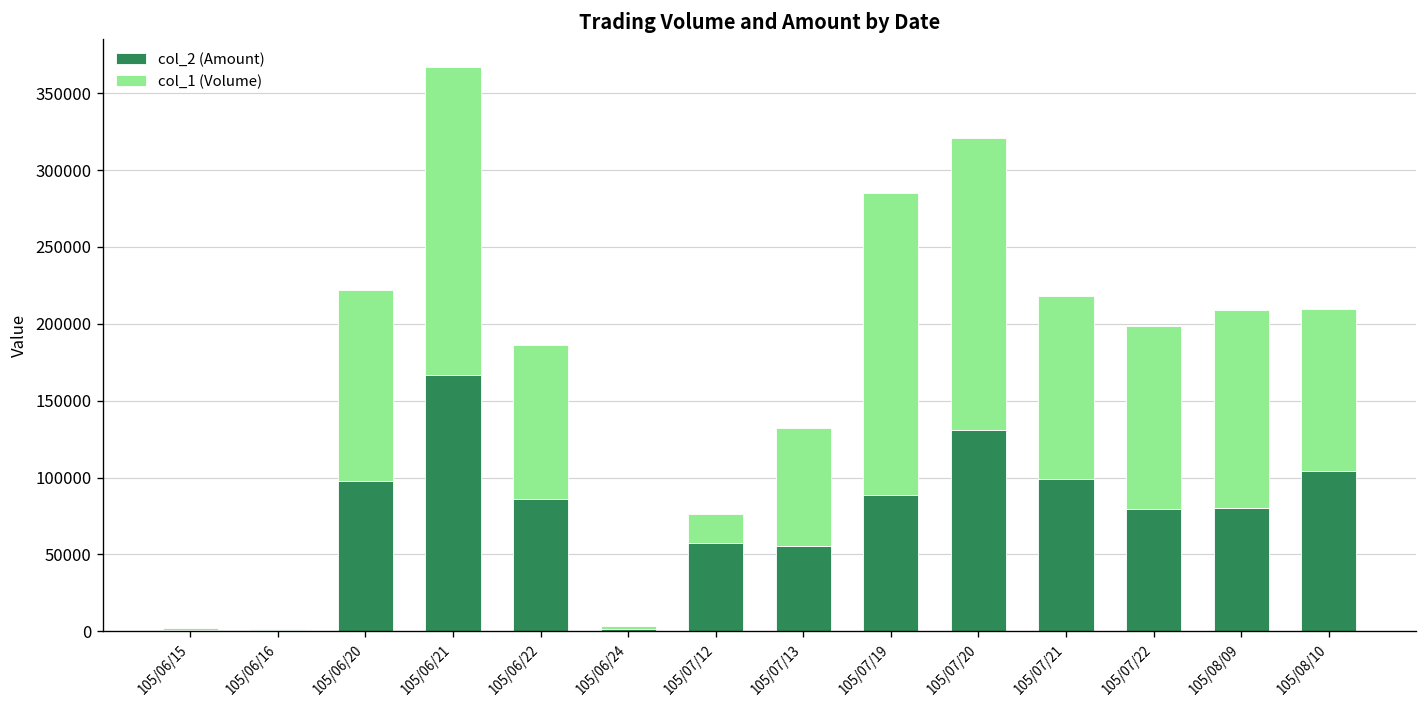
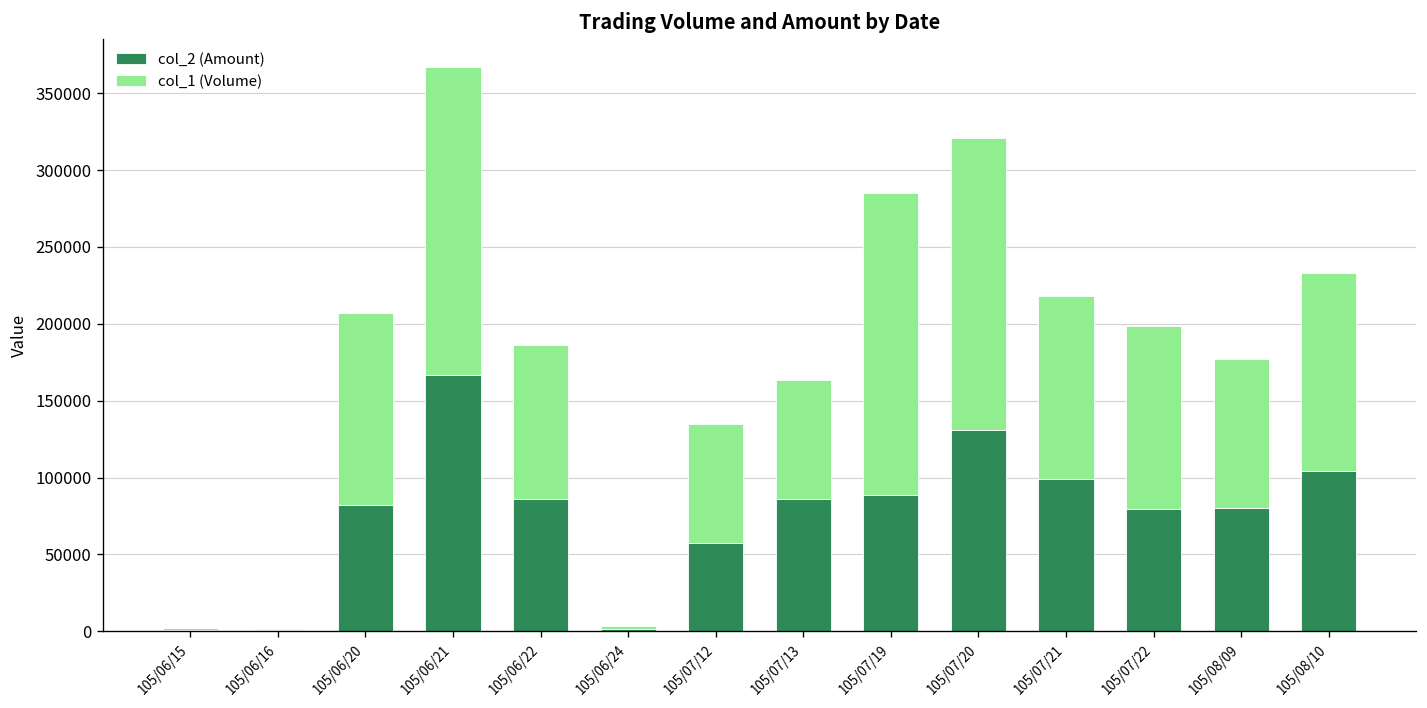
col_2 (Amount), 105/06/20: 98000 -> 82000
col_1 (Volume), 105/07/12: 18000 -> 77000
col_2 (Amount), 105/07/13: 55000 -> 86000
col_1 (Volume), 105/08/09: 129000 -> 97000
col_1 (Volume), 105/08/10: 105000 -> 129000
